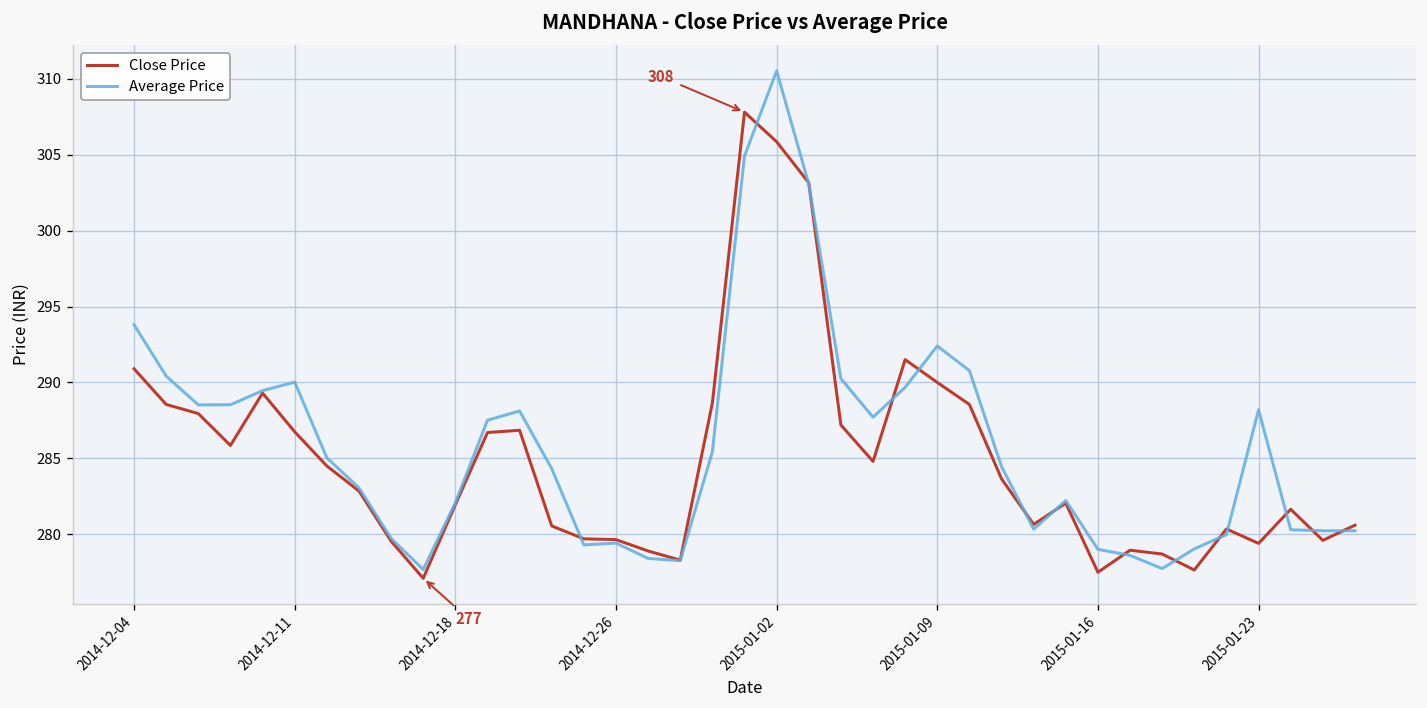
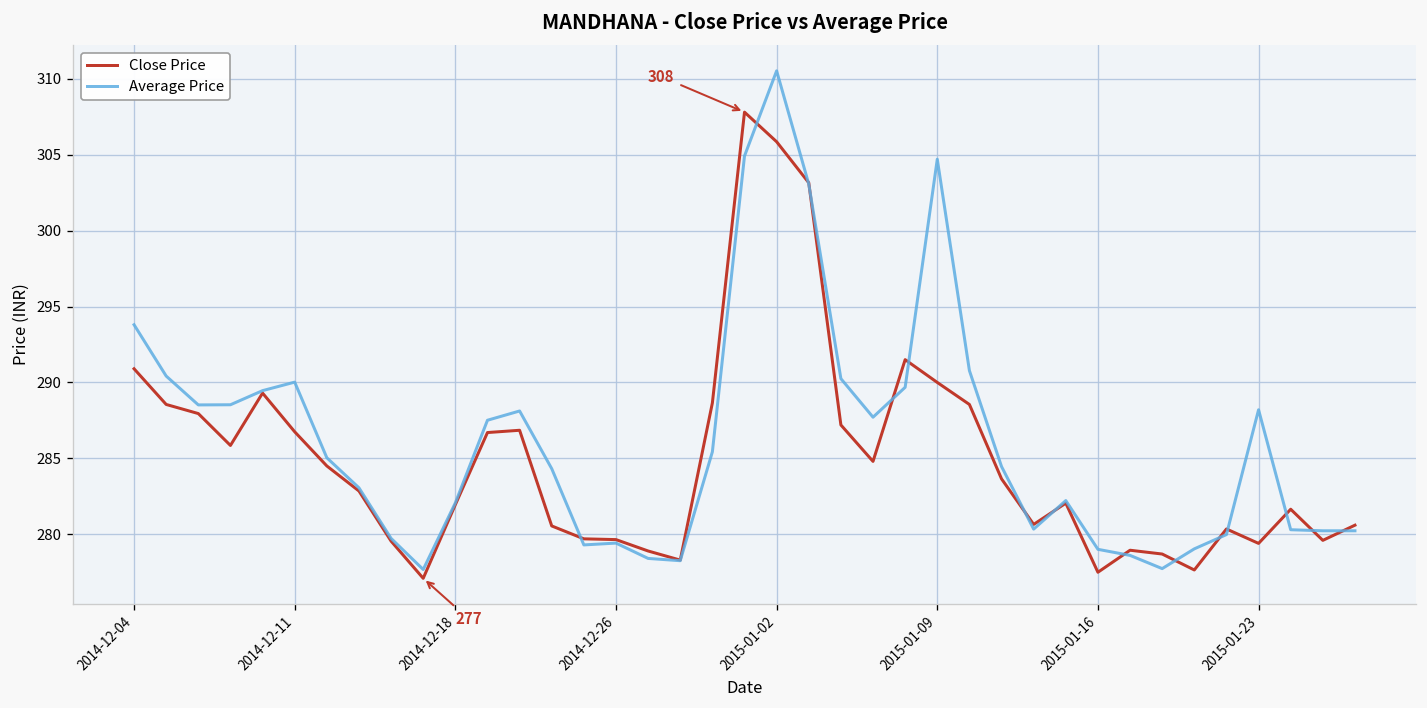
Average Price, 2015-01-09: 292.4 -> 304.7
